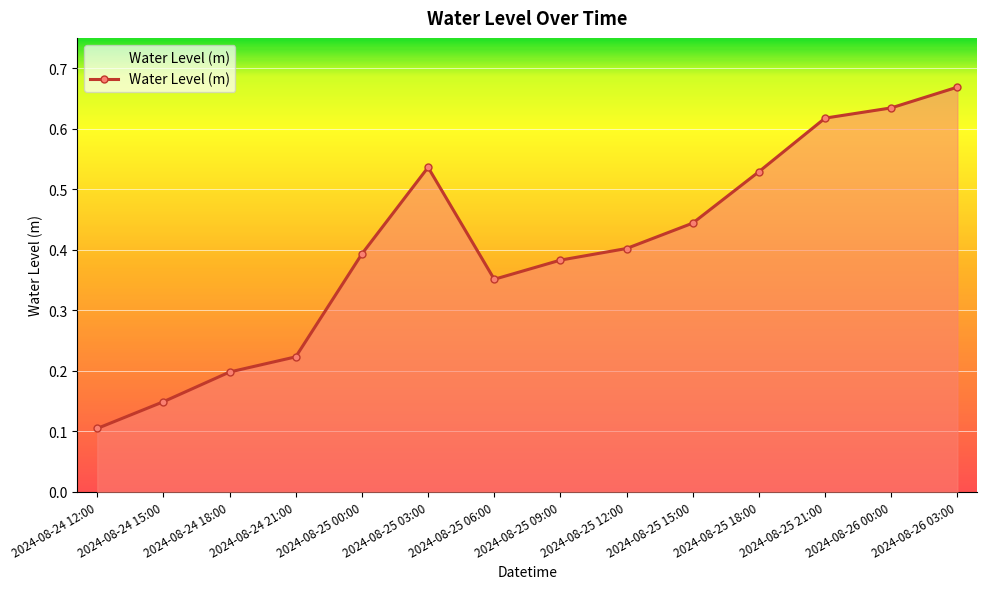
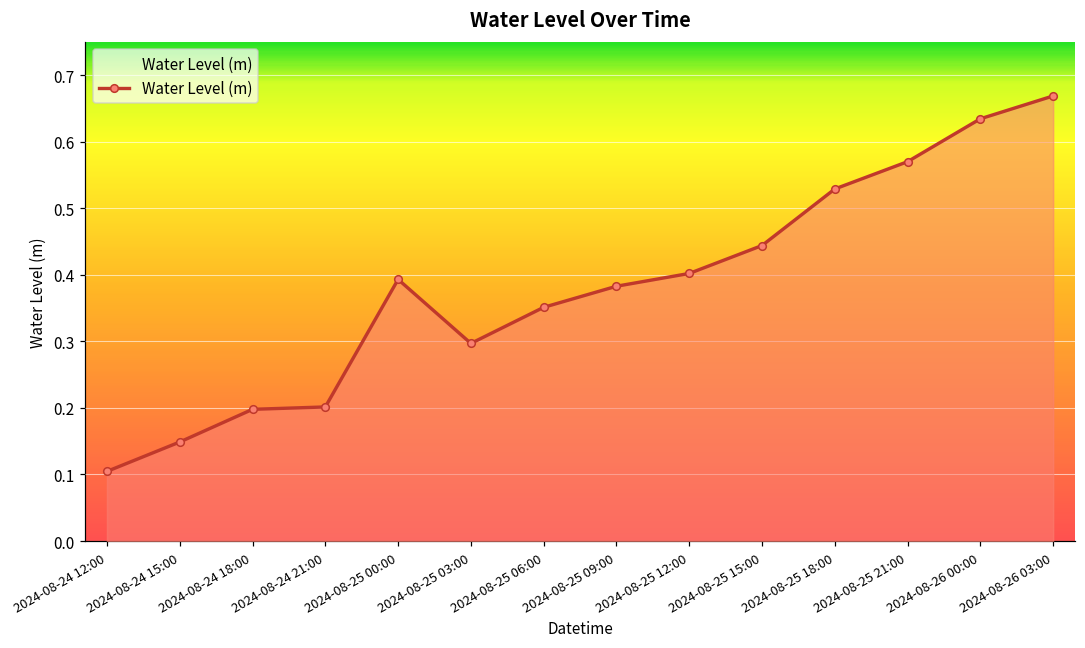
2024-08-24 21:00: 0.22 -> 0.20
2024-08-25 03:00: 0.54 -> 0.30
2024-08-25 21:00: 0.62 -> 0.57
